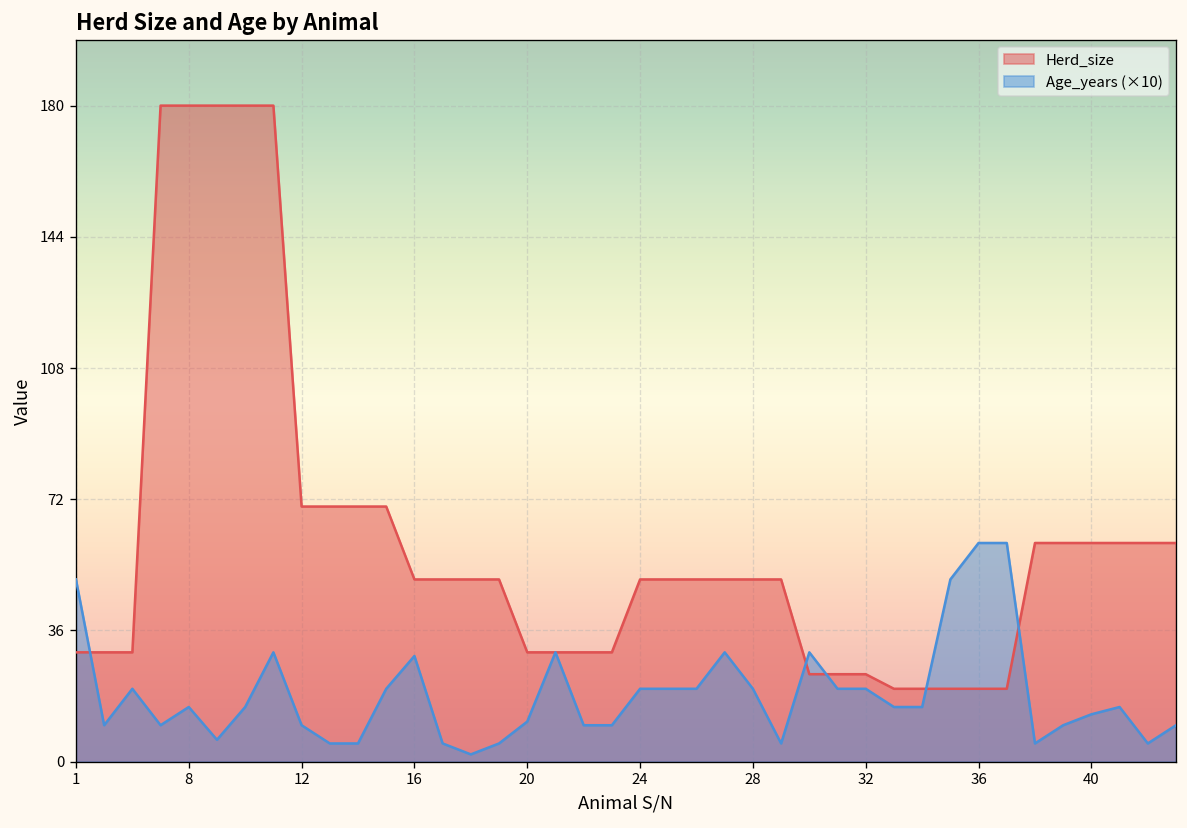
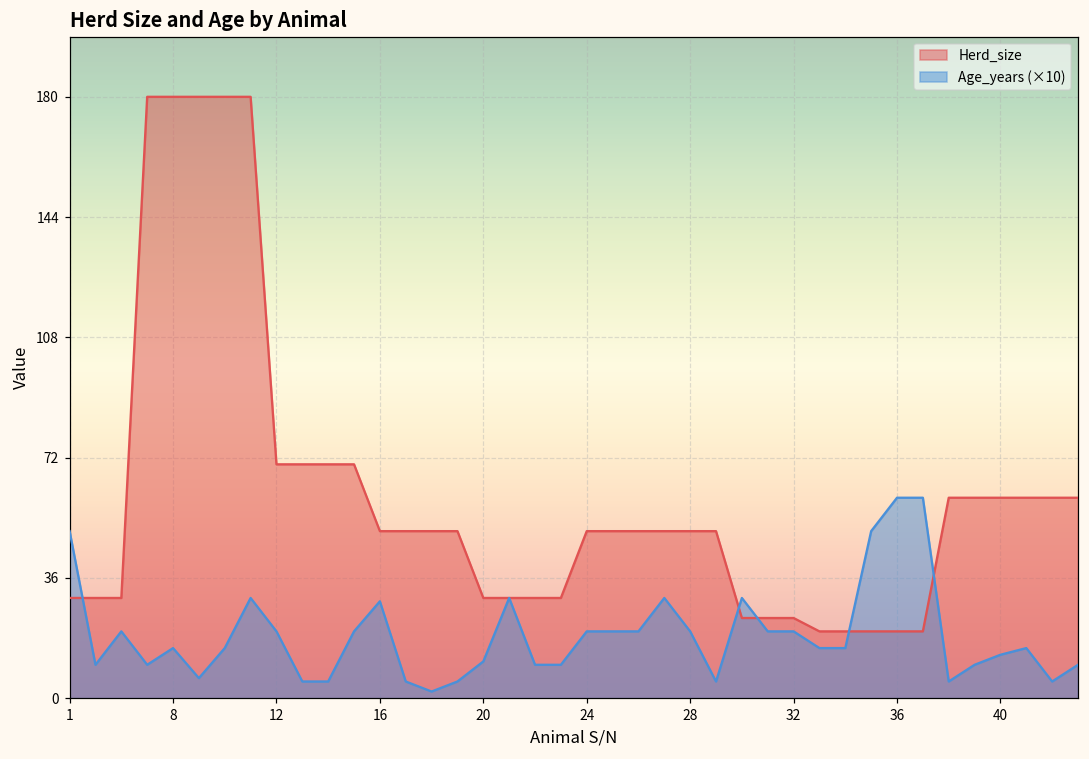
Age_years (×10), 12: 10 -> 20
